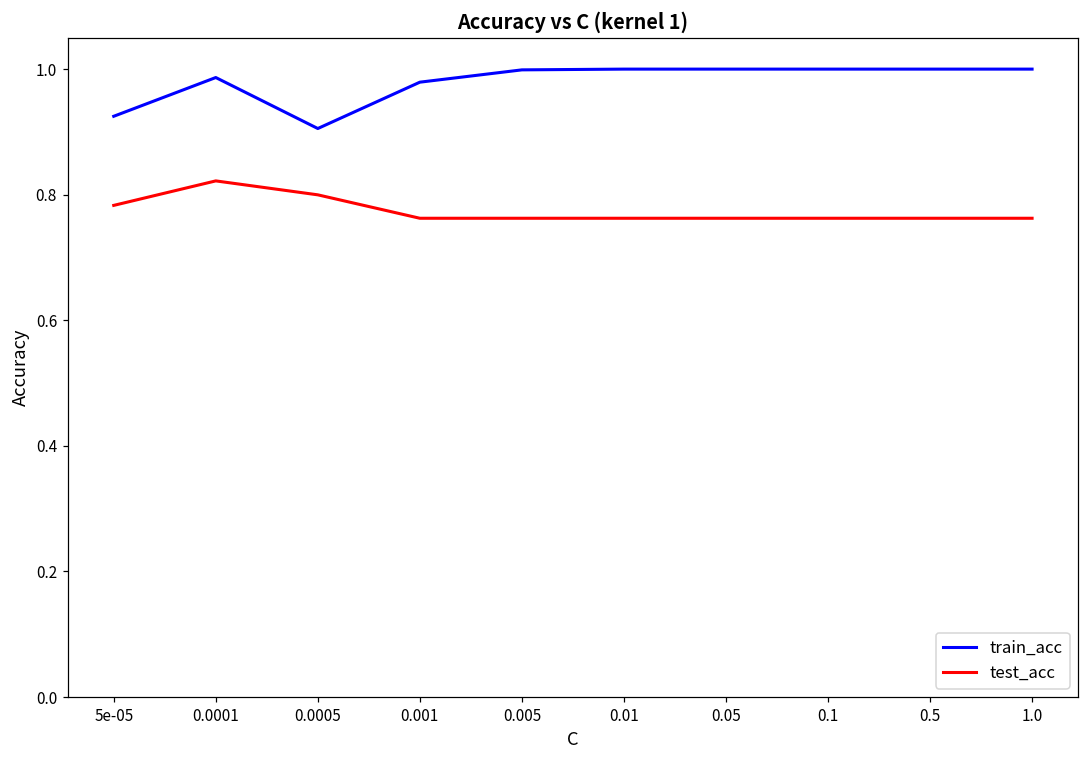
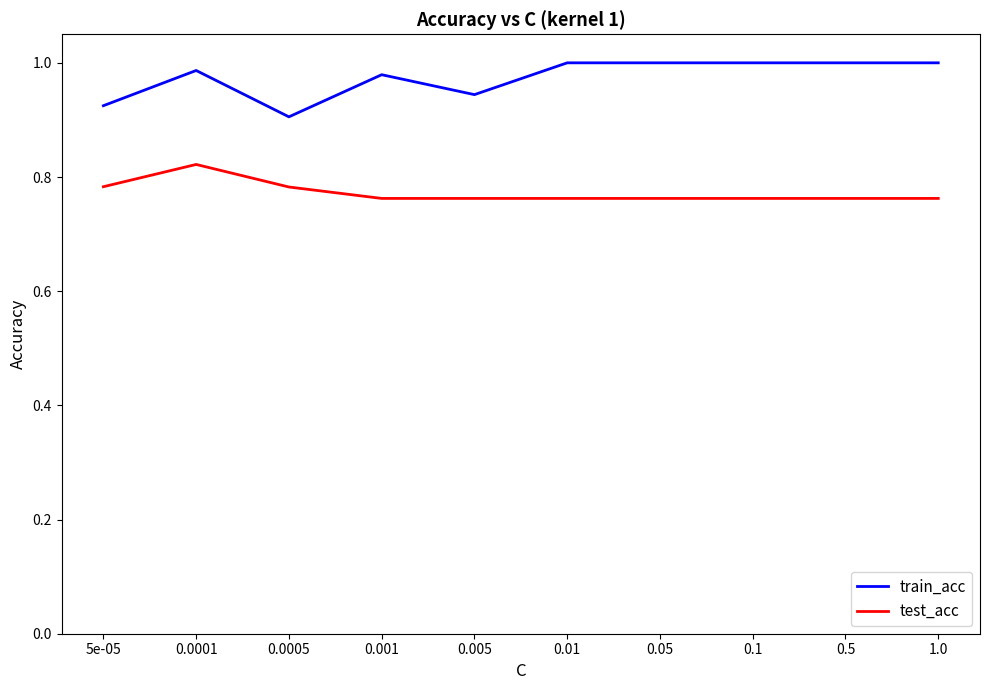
test_acc, 0.0005: 0.80 -> 0.78
train_acc, 0.005: 1.00 -> 0.94
